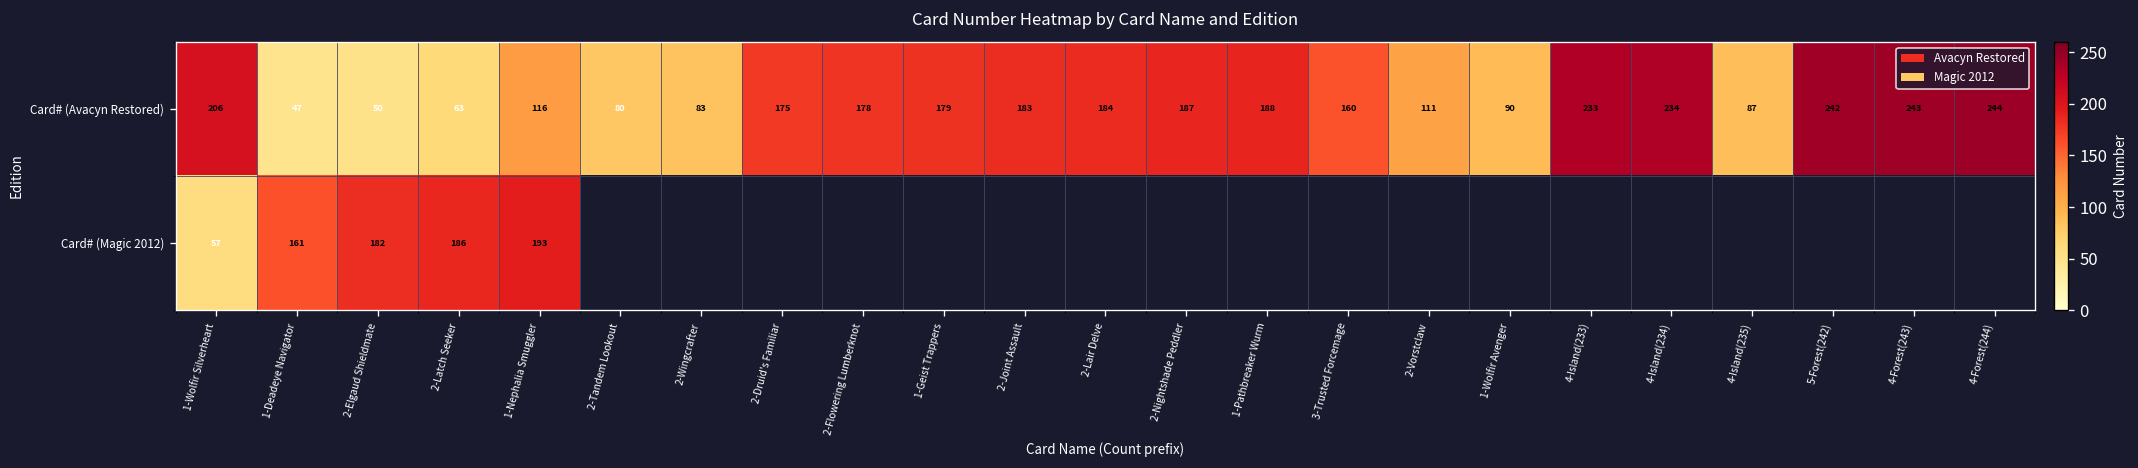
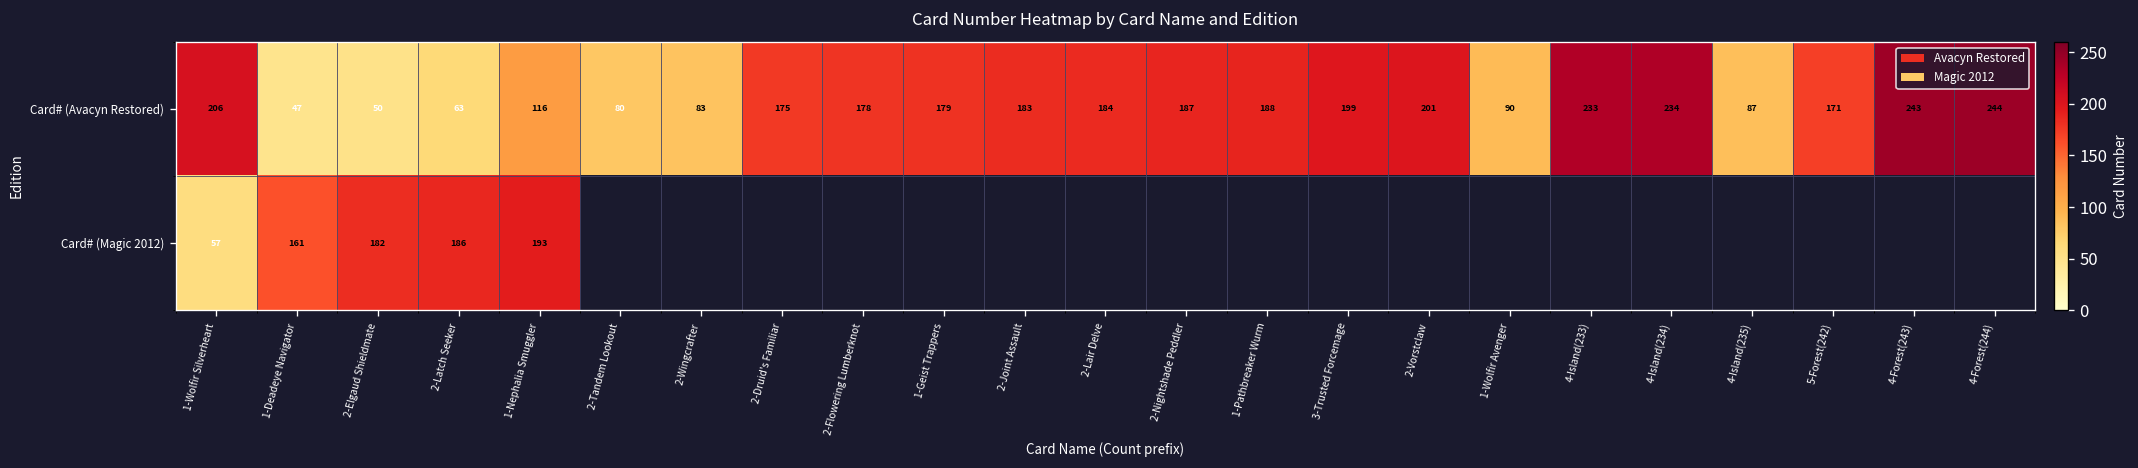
Card# (Avacyn Restored), 3-Trusted Forcemage: 160 -> 199
Card# (Avacyn Restored), 2-Vorstclaw: 111 -> 201
Card# (Avacyn Restored), 5-Forest(242): 242 -> 171
